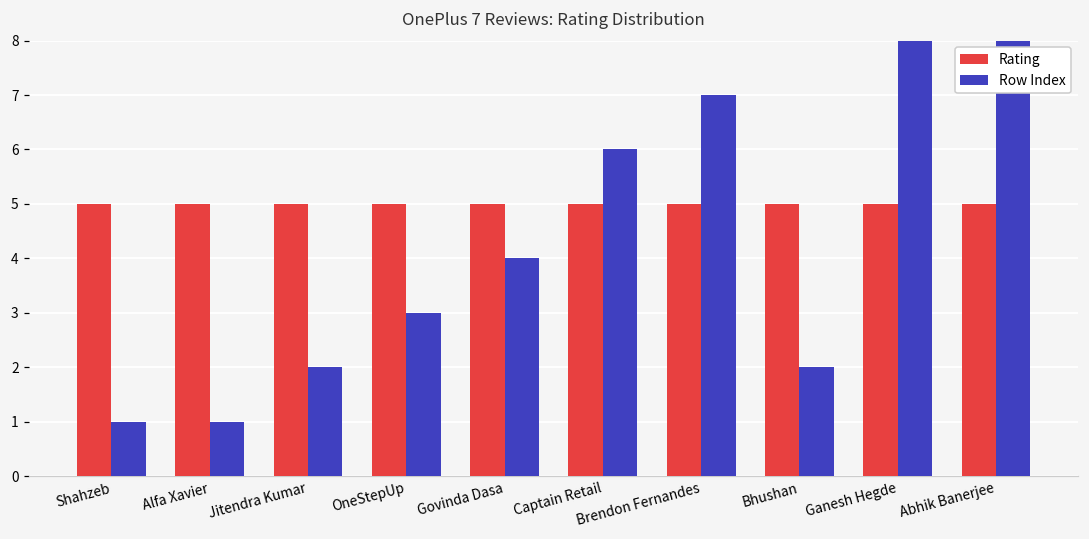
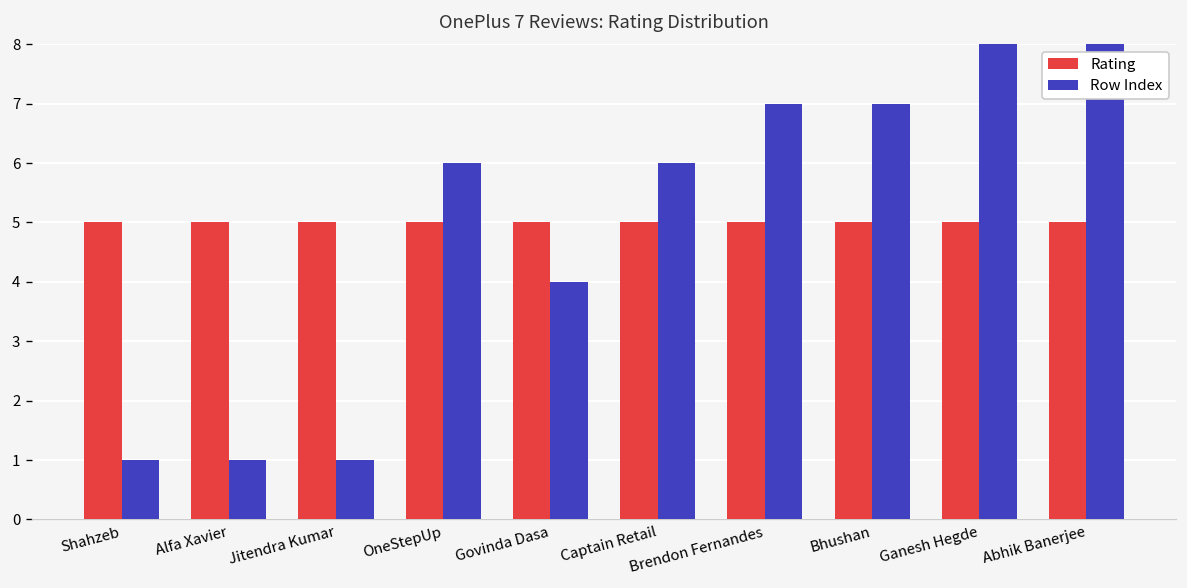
Row Index, Jitendra Kumar: 2 -> 1
Row Index, OneStepUp: 3 -> 6
Row Index, Bhushan: 2 -> 7
